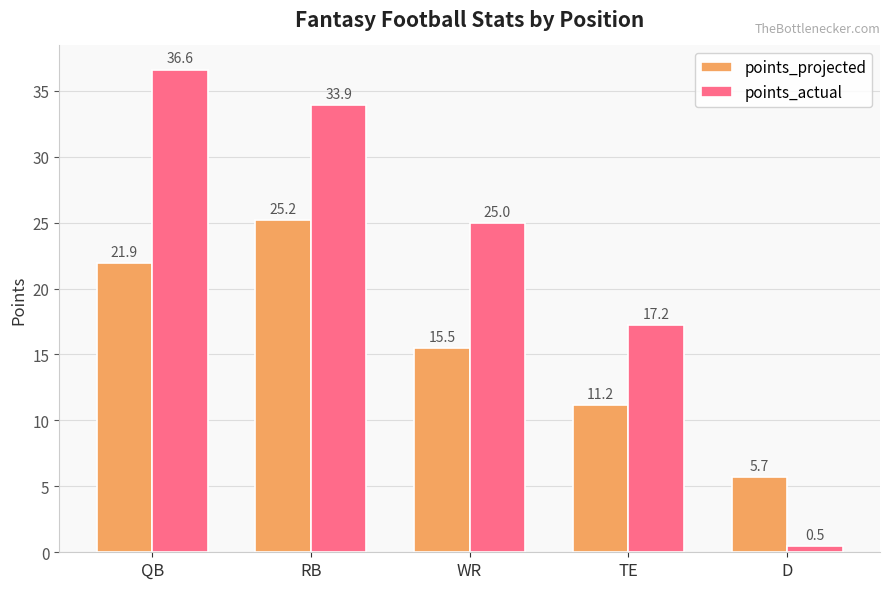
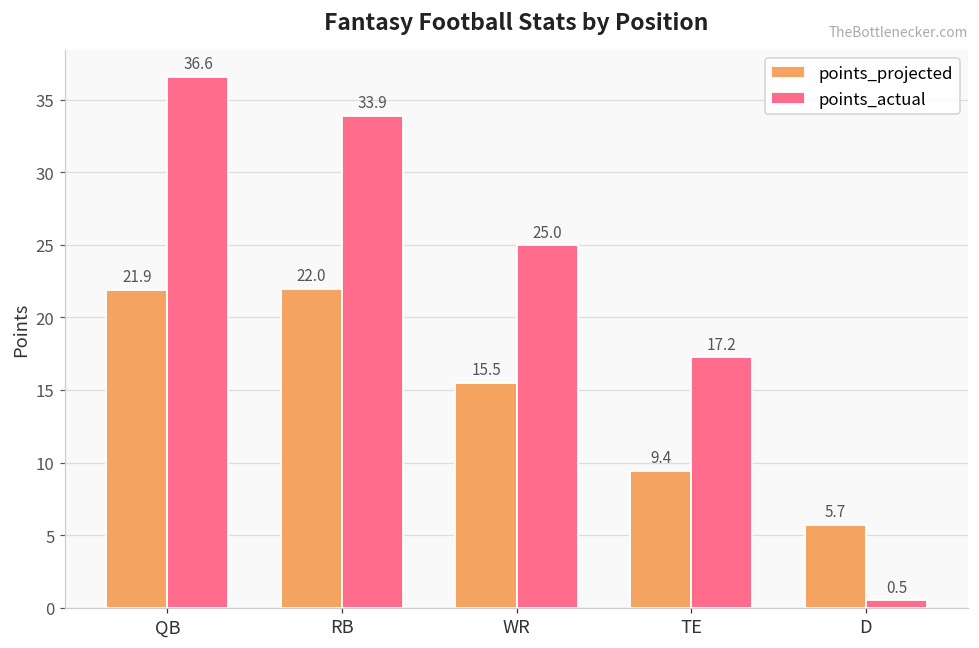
points_projected, RB: 25.2 -> 22.0
points_projected, TE: 11.2 -> 9.4
